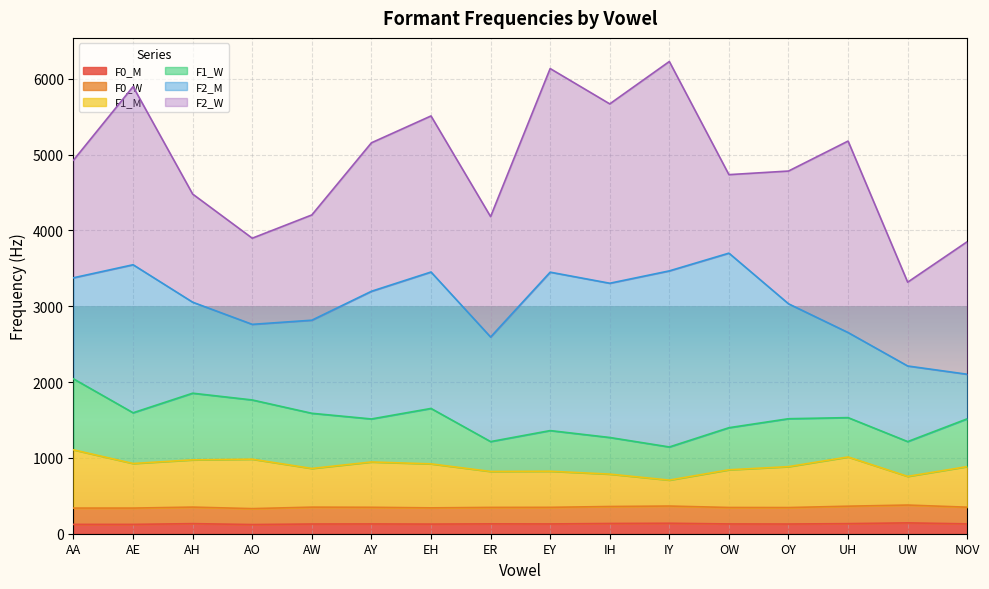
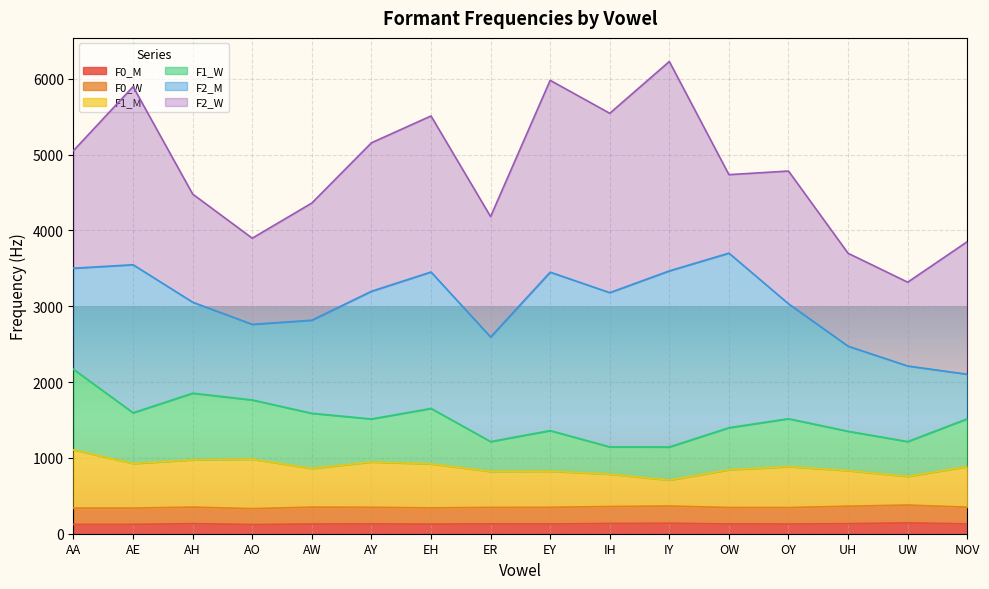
F1_W, AA: 900 -> 1100
F2_W, AW: 1400 -> 1500
F2_W, EY: 2700 -> 2500
F1_W, IH: 500 -> 400
F1_M, UH: 600 -> 500
F2_W, UH: 2500 -> 1200
